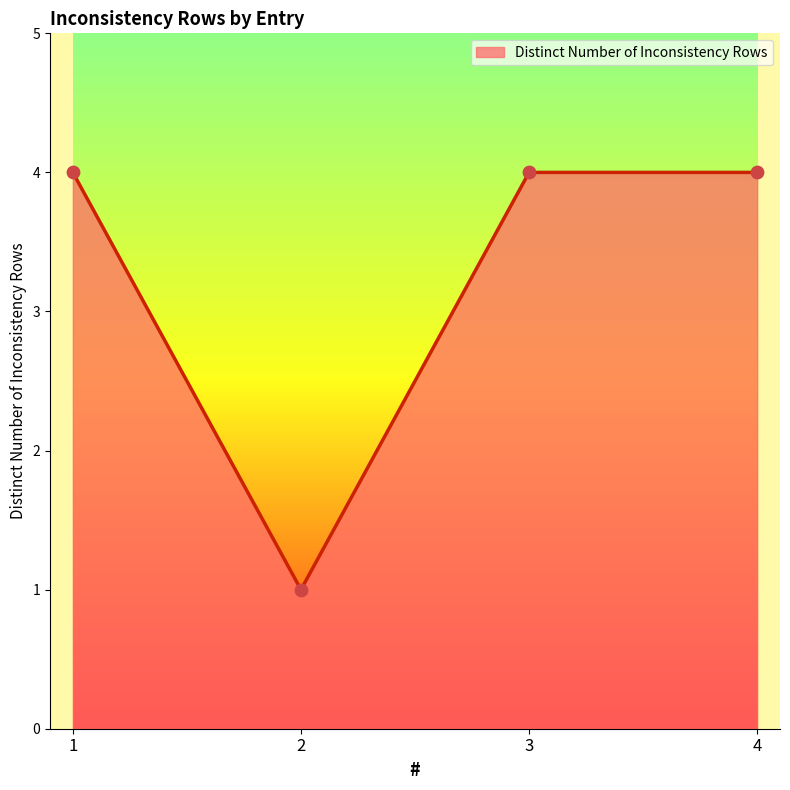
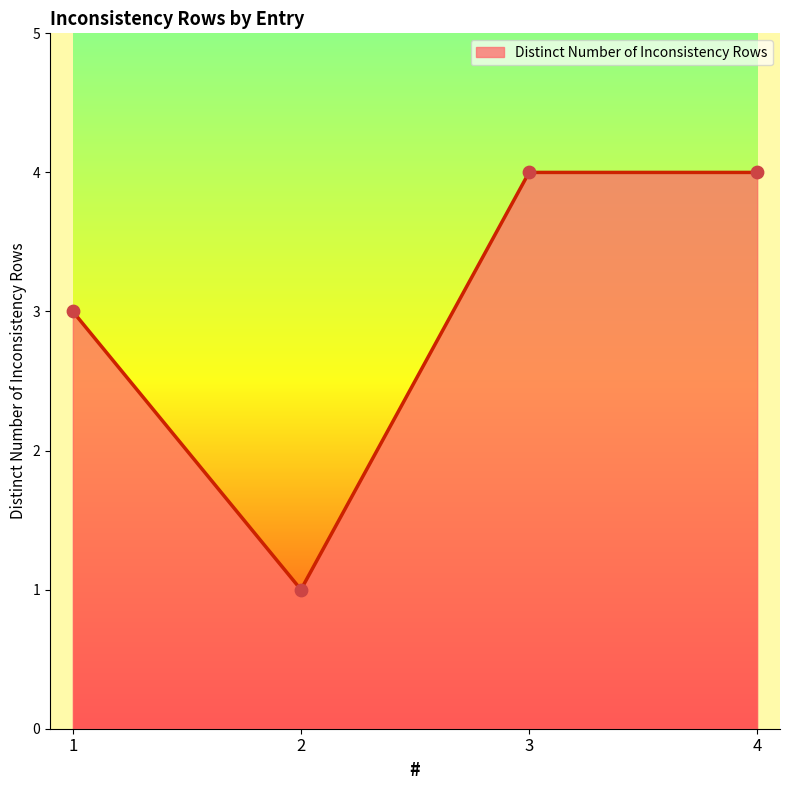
1: 4 -> 3
